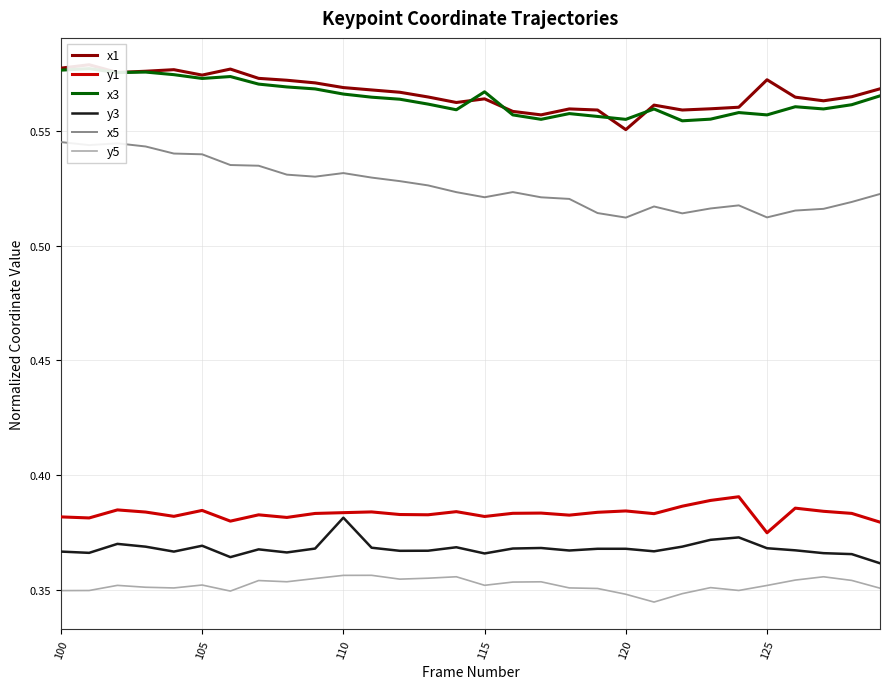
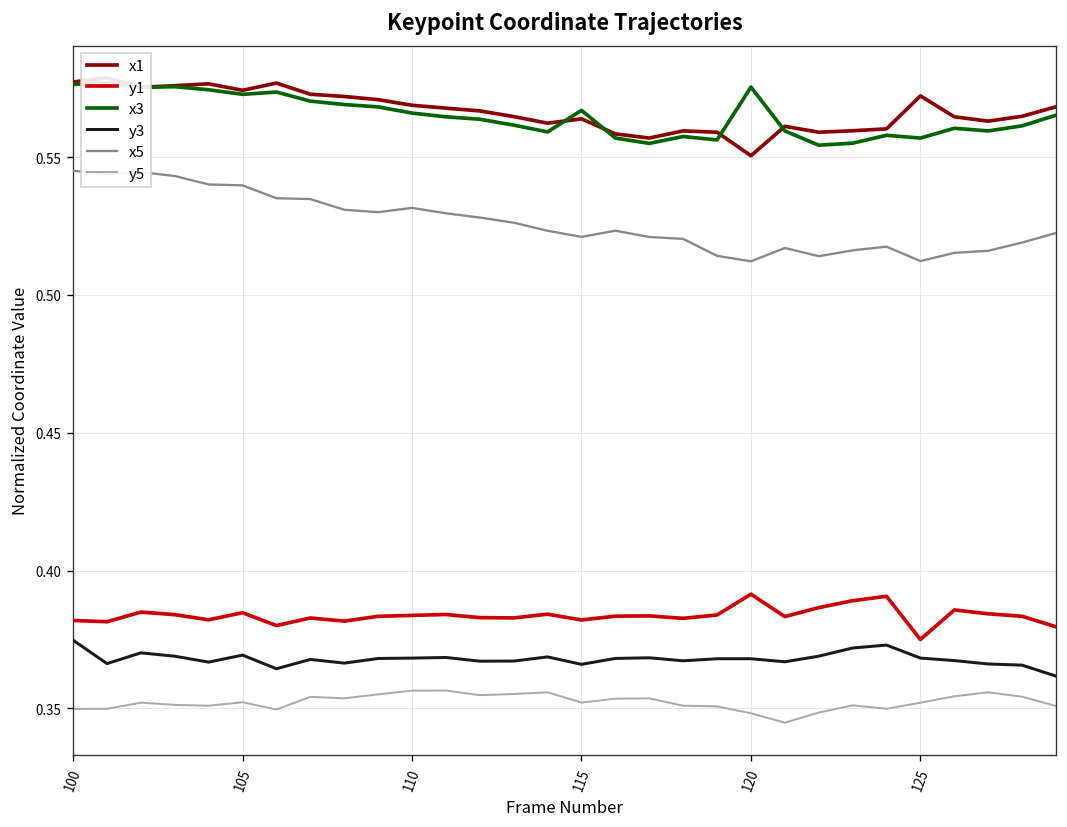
y3, 100: 0.367 -> 0.375
y3, 110: 0.382 -> 0.368
y1, 120: 0.384 -> 0.391
x3, 120: 0.555 -> 0.575
